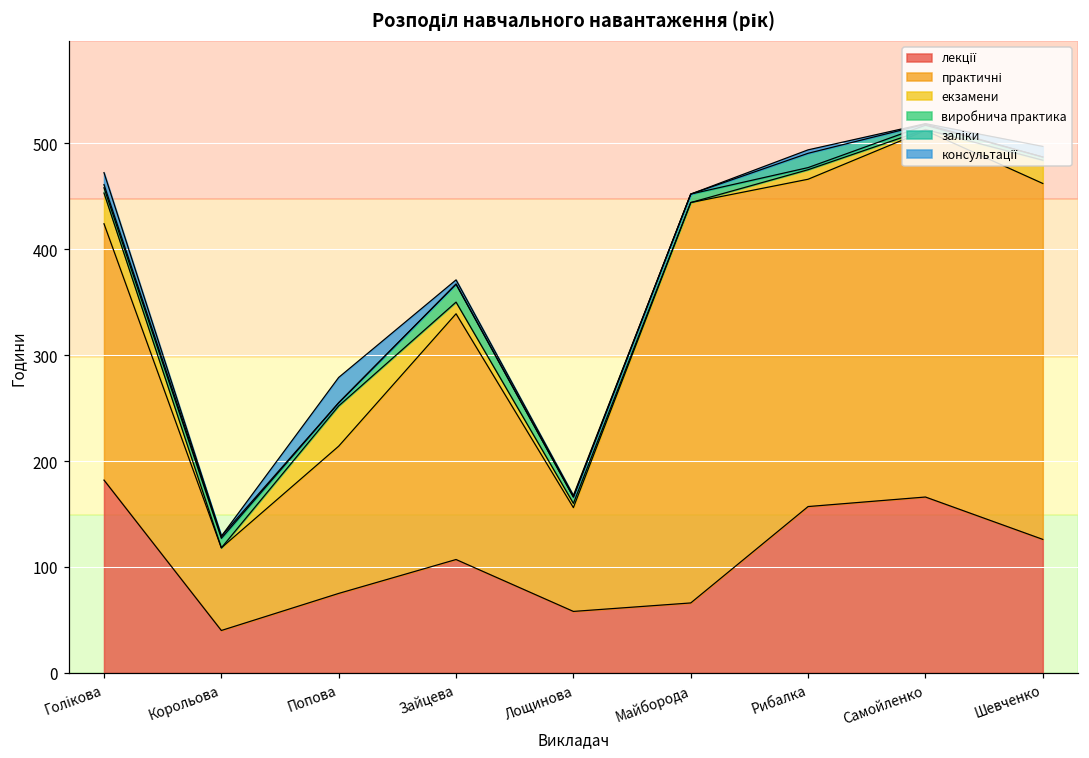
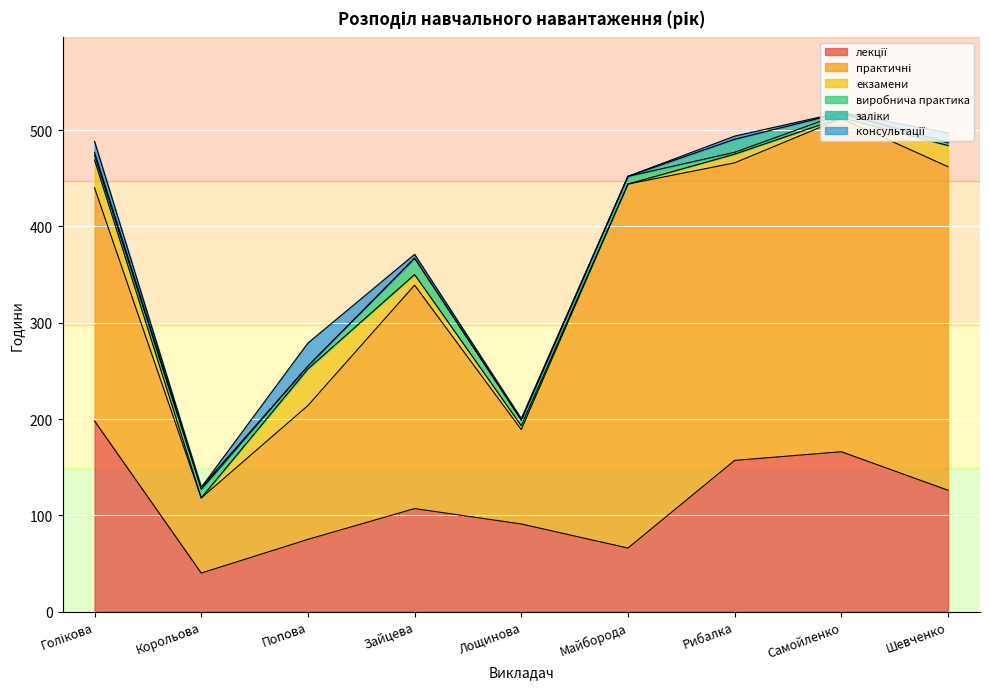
лекції, Голікова: 180 -> 200
лекції, Лощинова: 60 -> 90
